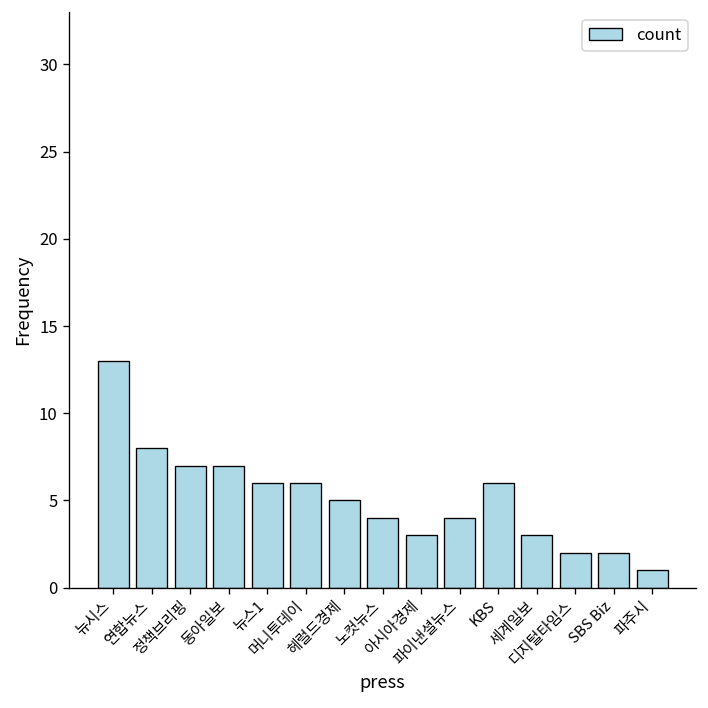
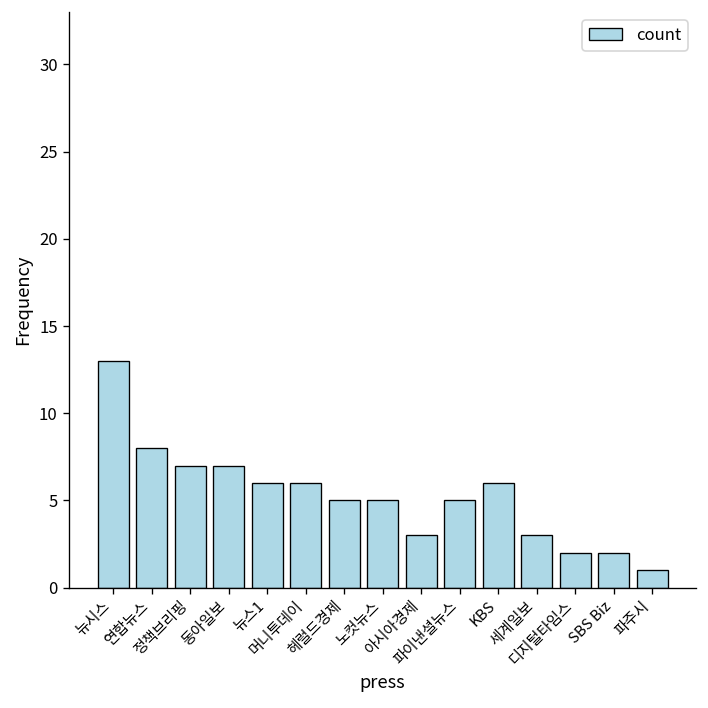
노컷뉴스: 4 -> 5
파이낸셜뉴스: 4 -> 5
